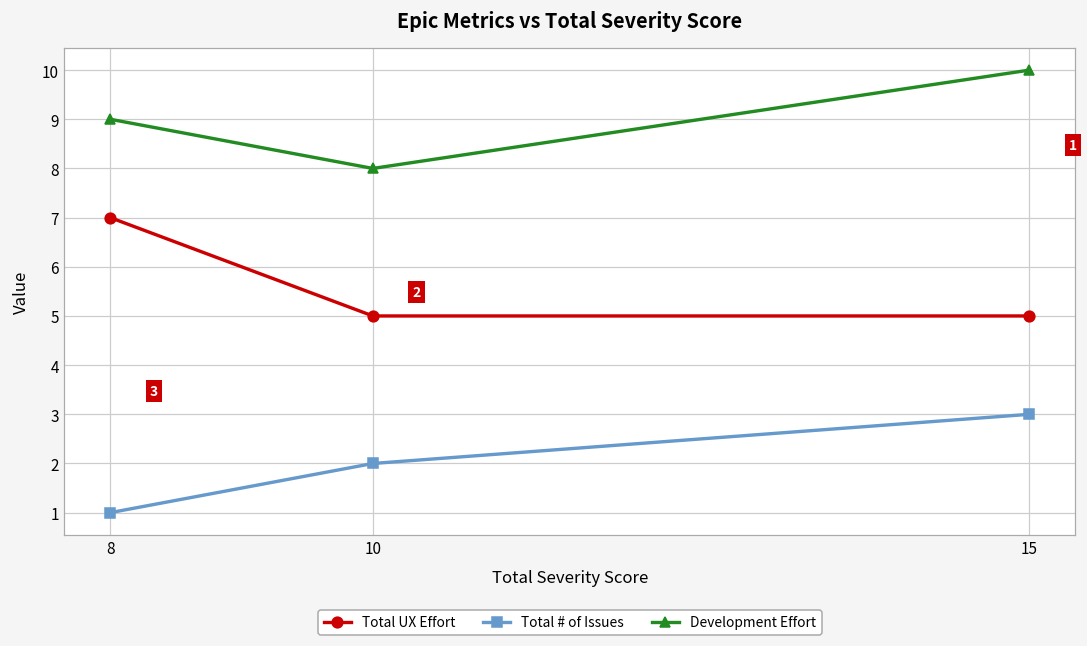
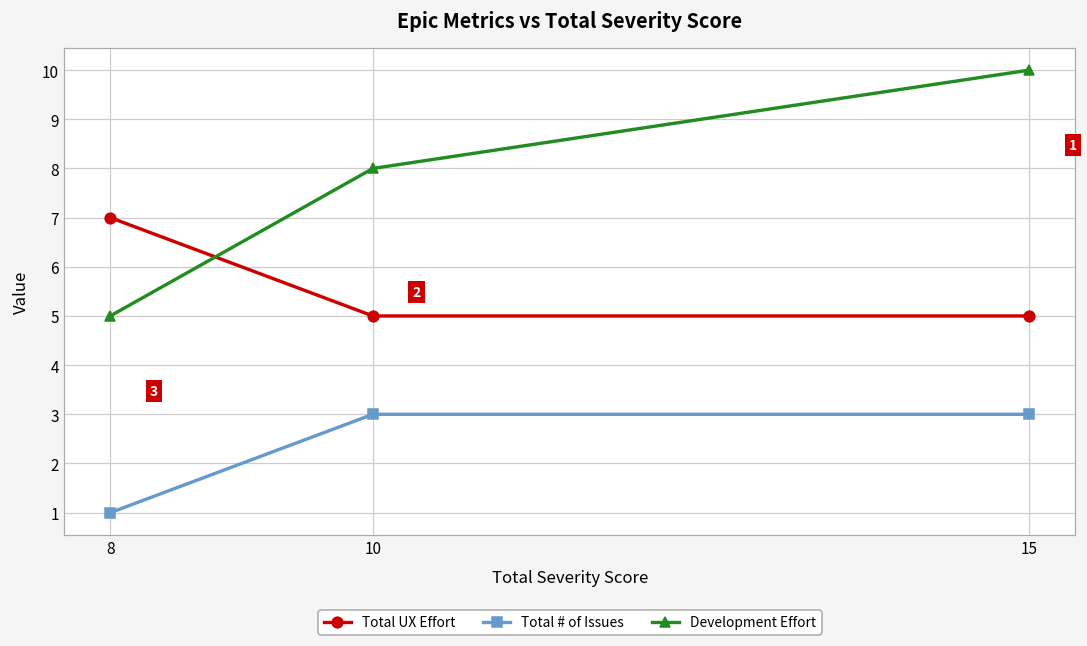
Development Effort, 8: 9 -> 5
Total # of Issues, 10: 2 -> 3
